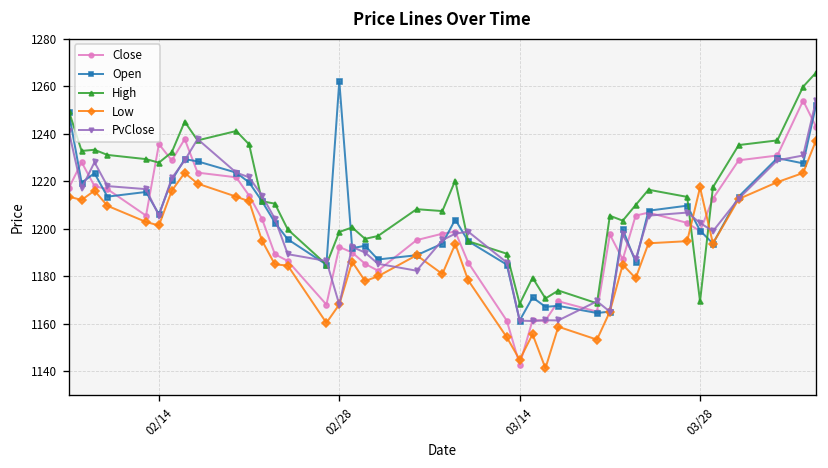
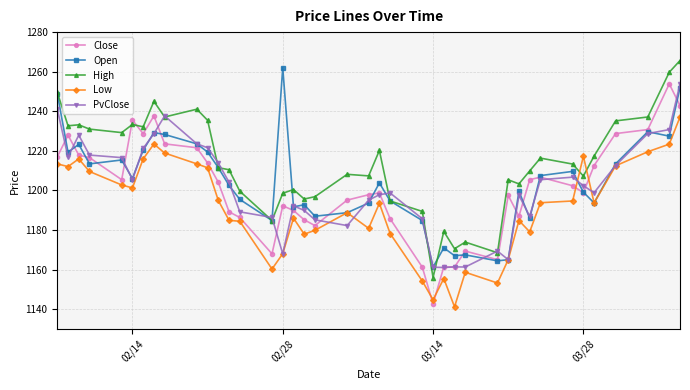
High, 02/14: 1228 -> 1233
High, 03/14: 1168 -> 1156
High, 03/28: 1169 -> 1207
